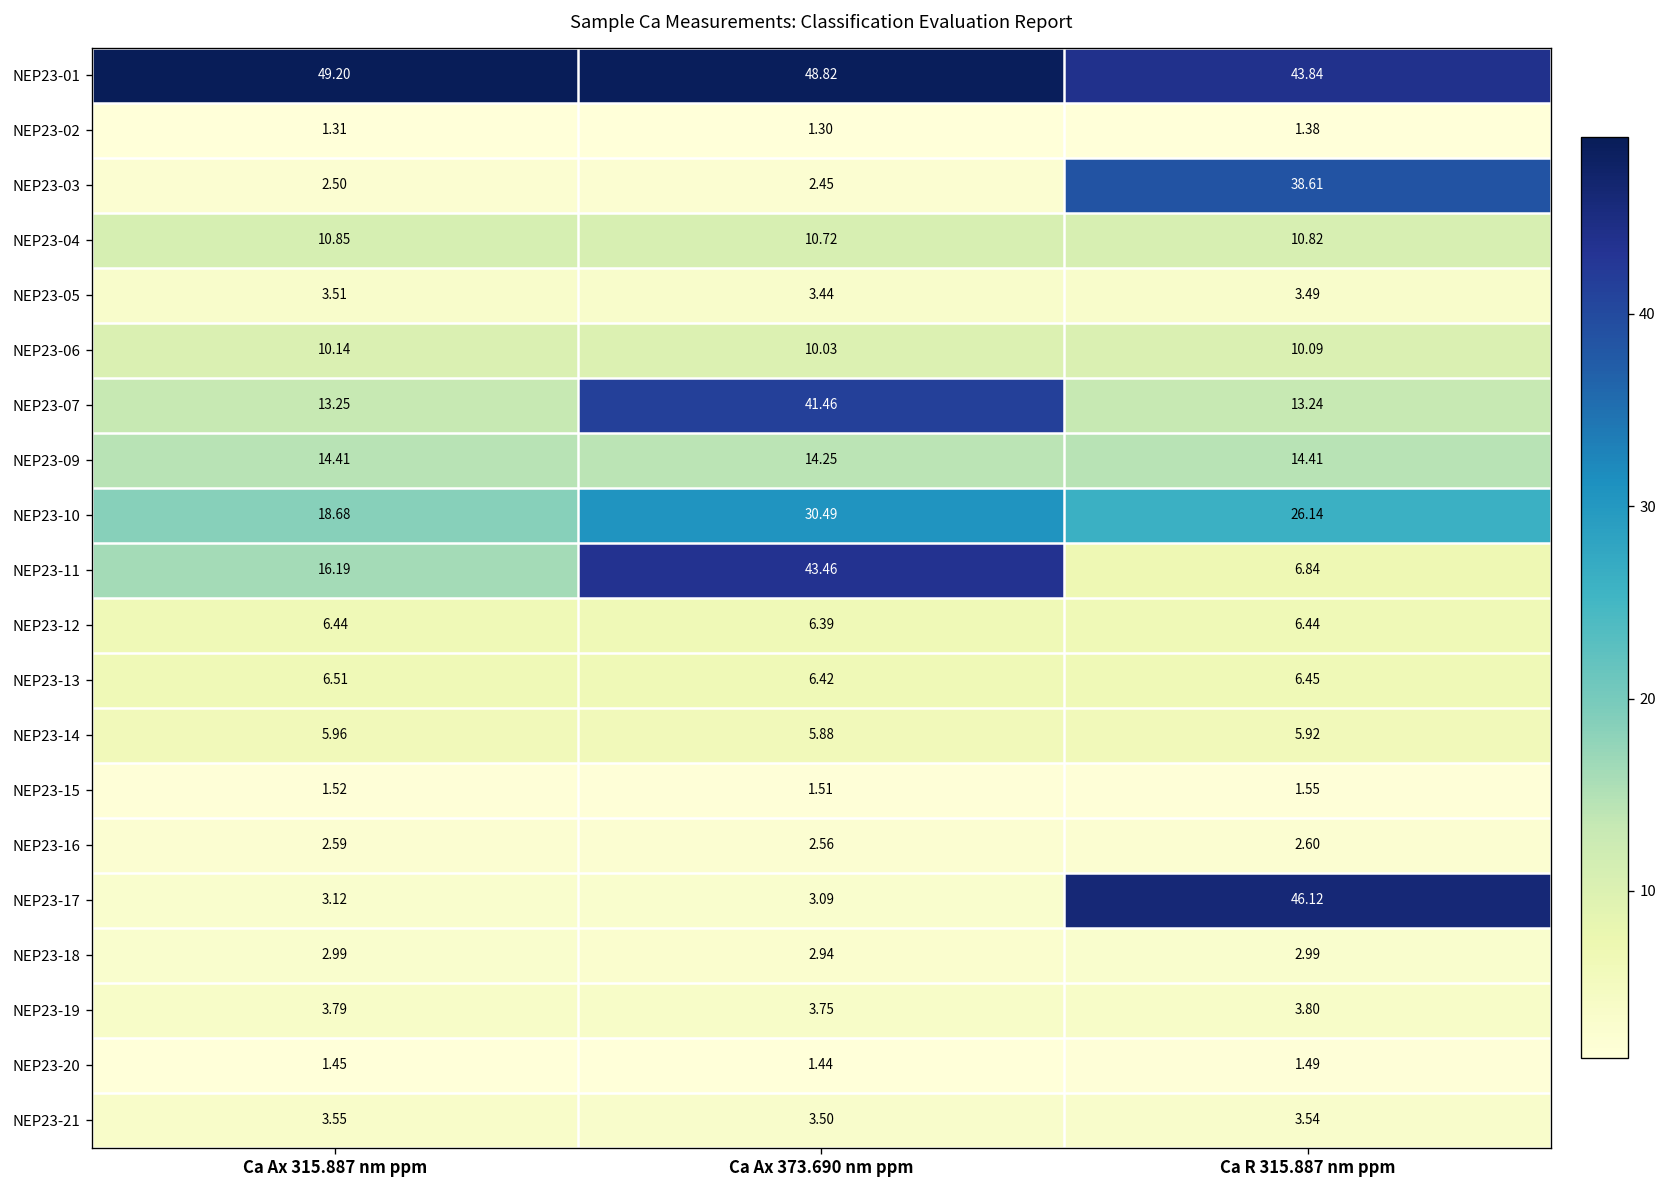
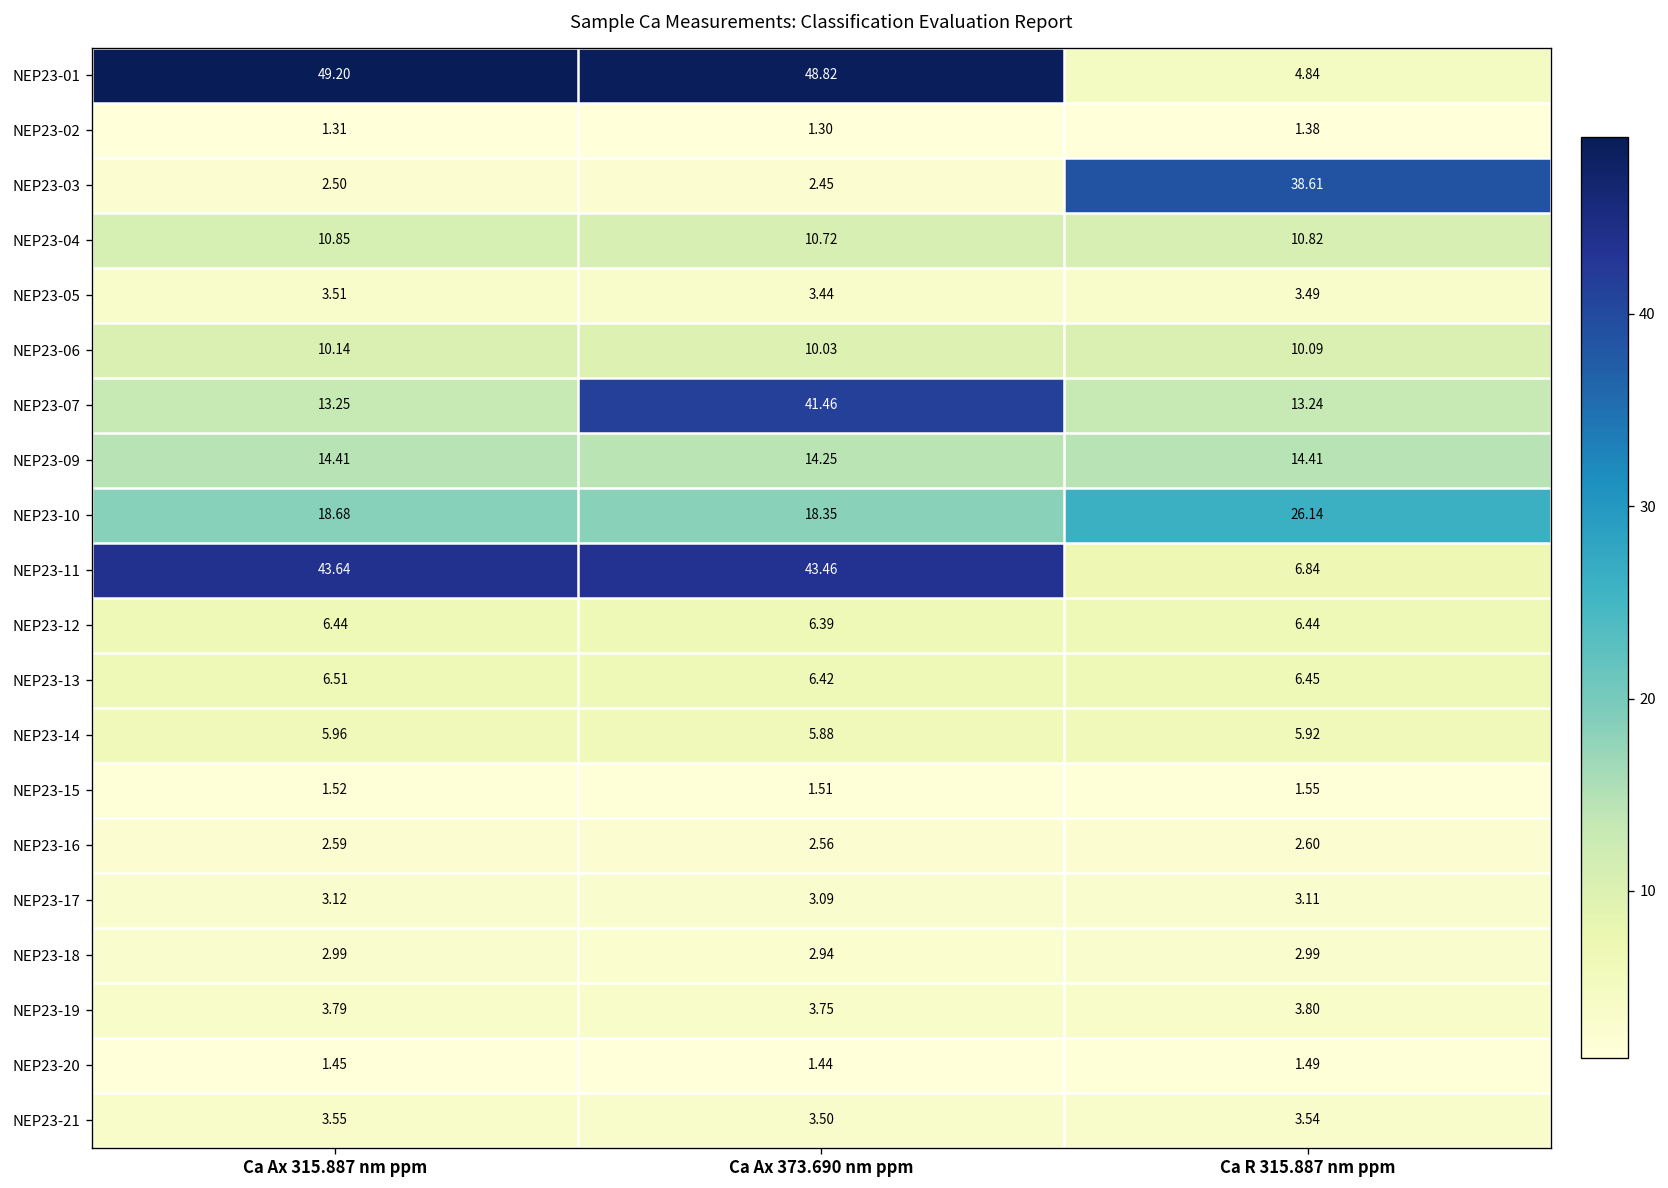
NEP23-01, Ca R 315.887 nm ppm: 43.84 -> 4.84
NEP23-10, Ca Ax 373.690 nm ppm: 30.49 -> 18.35
NEP23-11, Ca Ax 315.887 nm ppm: 16.19 -> 43.64
NEP23-17, Ca R 315.887 nm ppm: 46.12 -> 3.11
